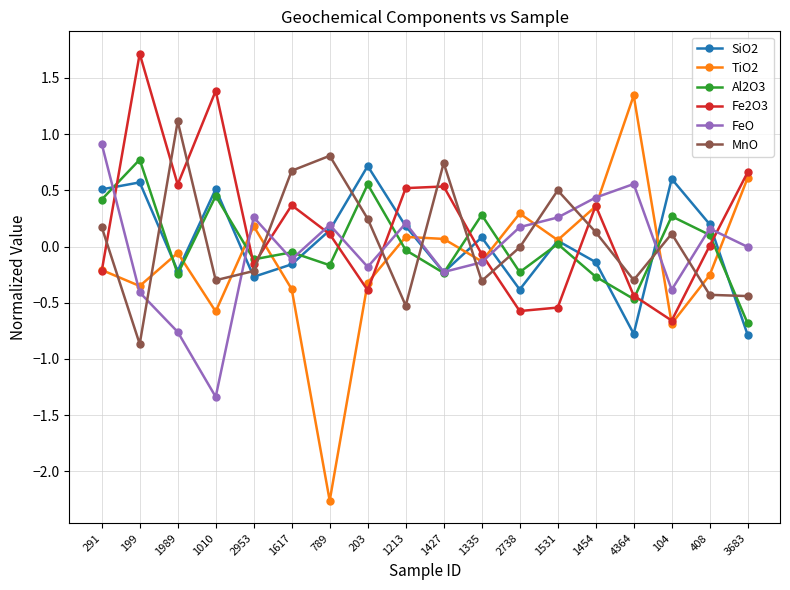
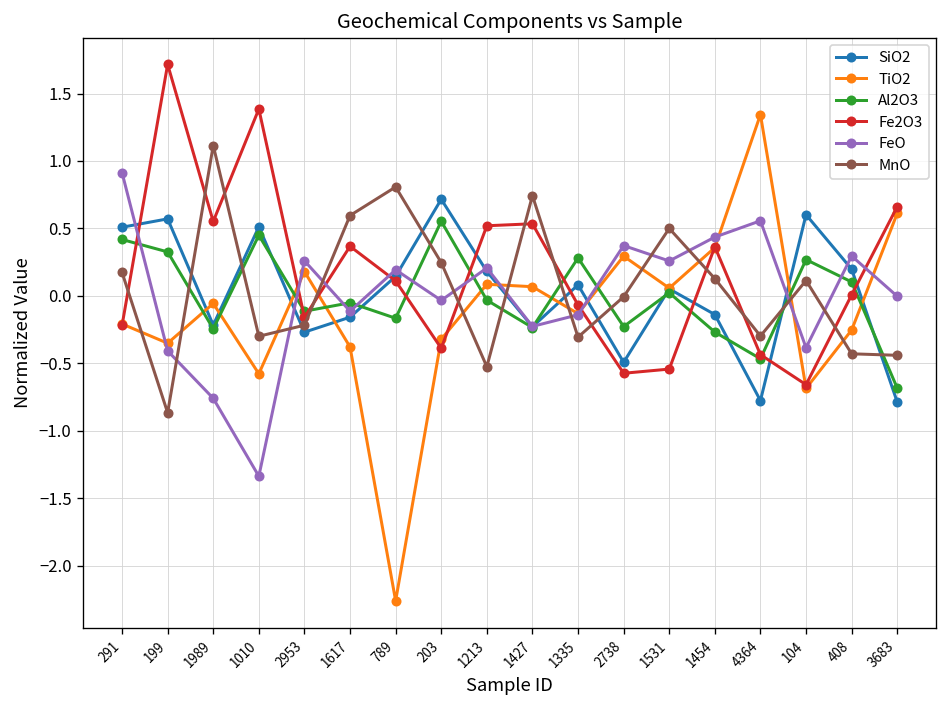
Al2O3, 199: 0.77 -> 0.33
MnO, 1617: 0.67 -> 0.60
FeO, 203: -0.18 -> -0.03
SiO2, 2738: -0.38 -> -0.49
FeO, 2738: 0.17 -> 0.37
FeO, 408: 0.16 -> 0.30
